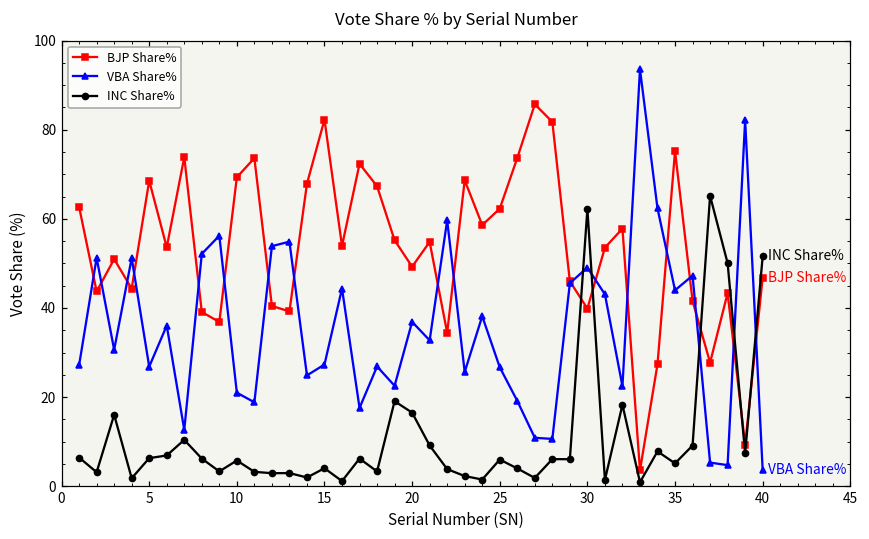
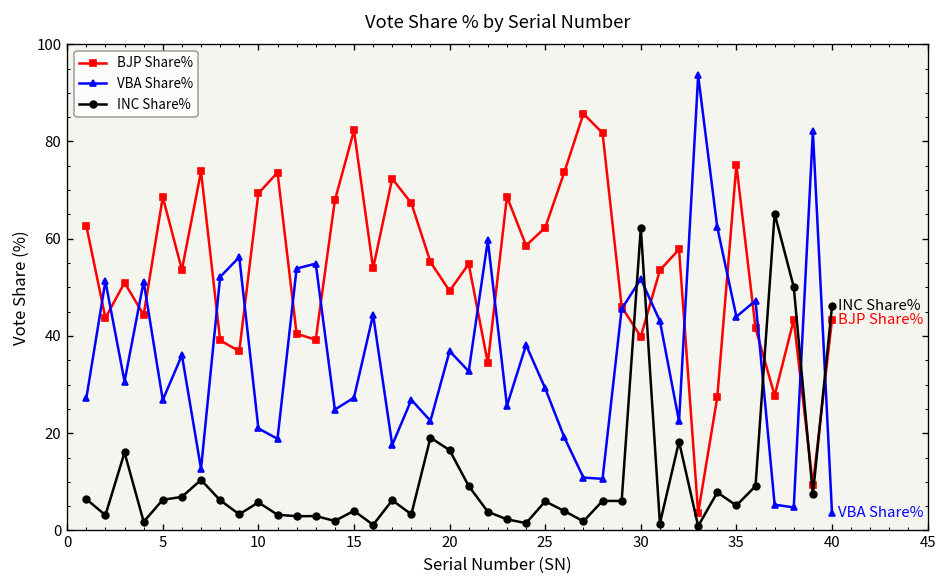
VBA Share%, 25: 27 -> 29
VBA Share%, 30: 49 -> 52
BJP Share%, 40: 47 -> 43
INC Share%, 40: 52 -> 46
